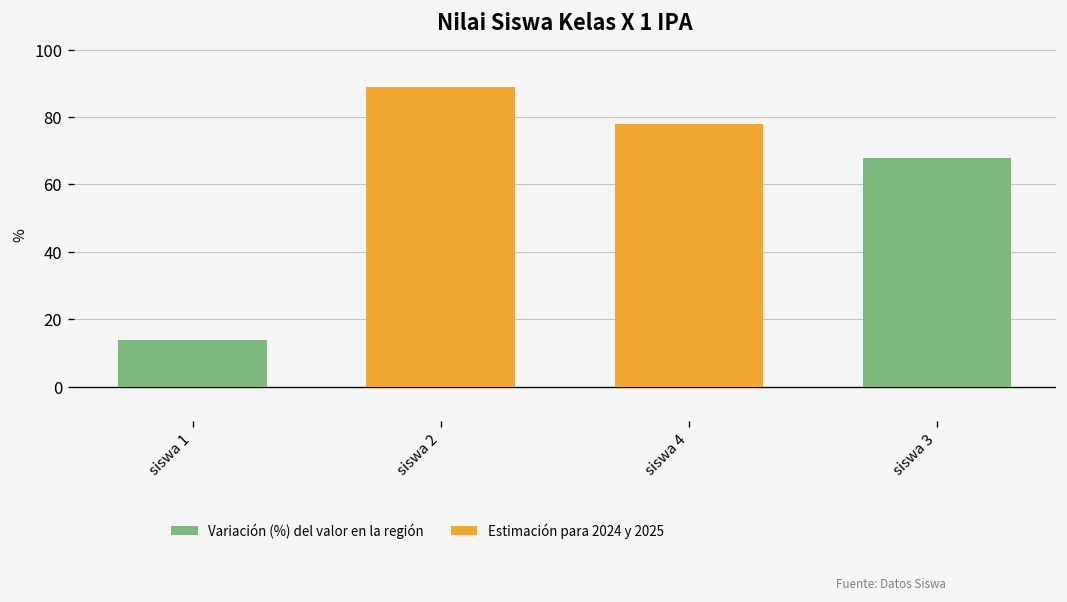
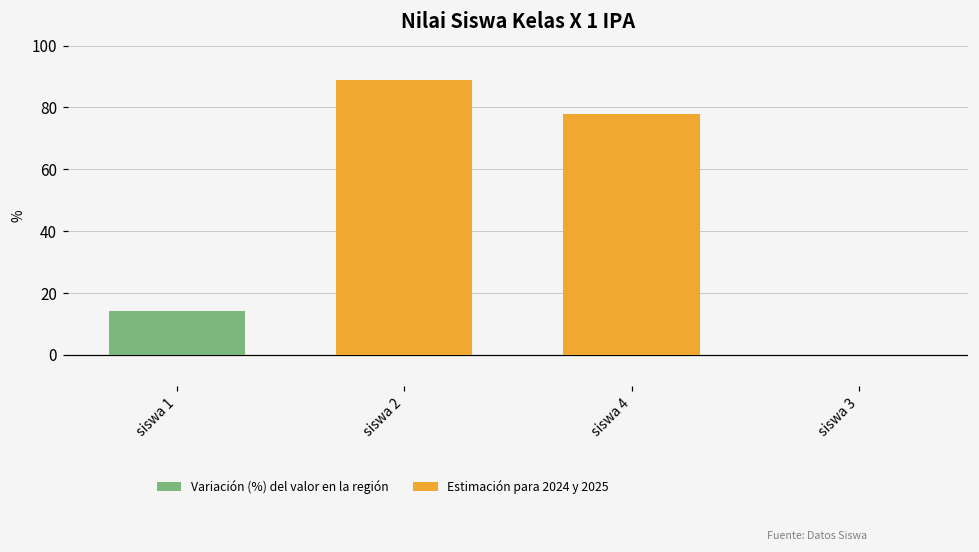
siswa 3: 68 -> 0
